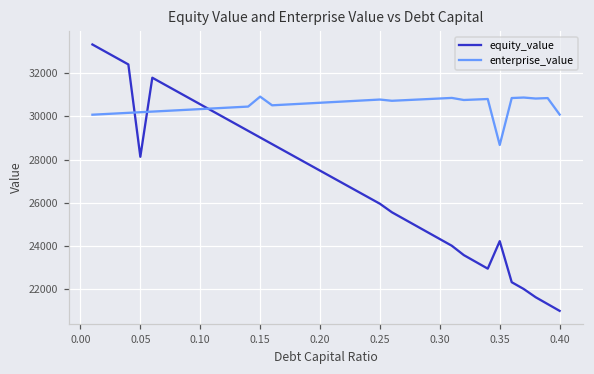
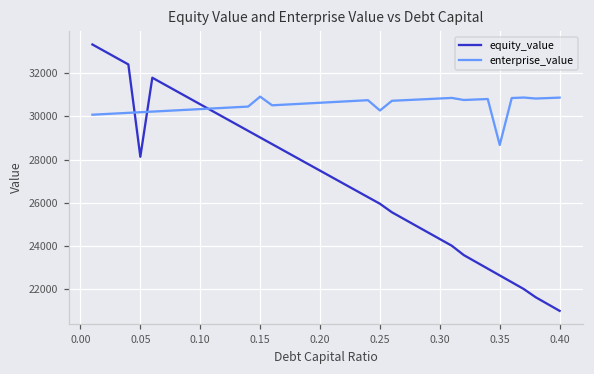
enterprise_value, 0.25: 30800 -> 30300
equity_value, 0.35: 24200 -> 22600
enterprise_value, 0.40: 30100 -> 30900
